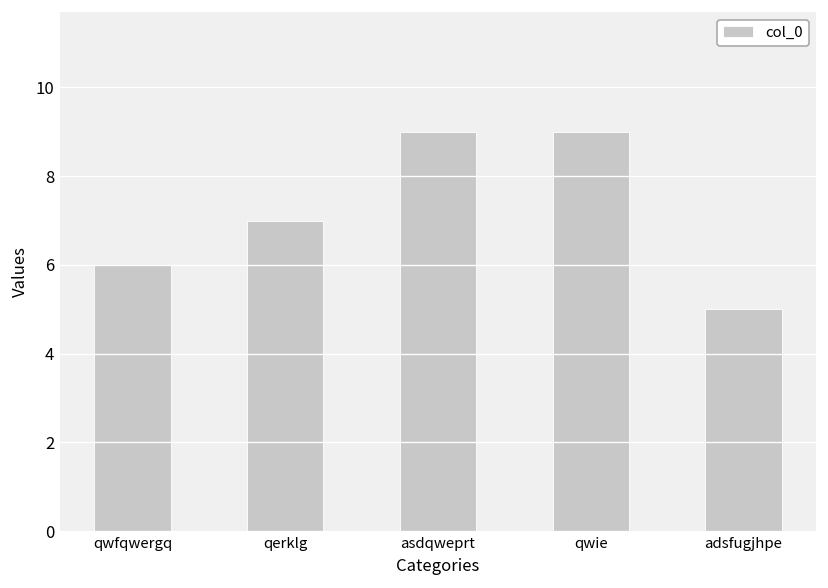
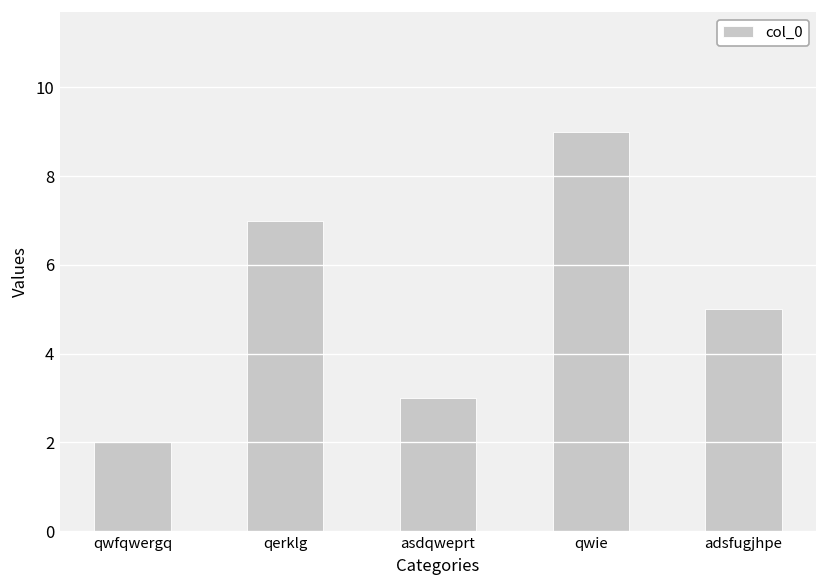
qwfqwergq: 6 -> 2
asdqweprt: 9 -> 3
